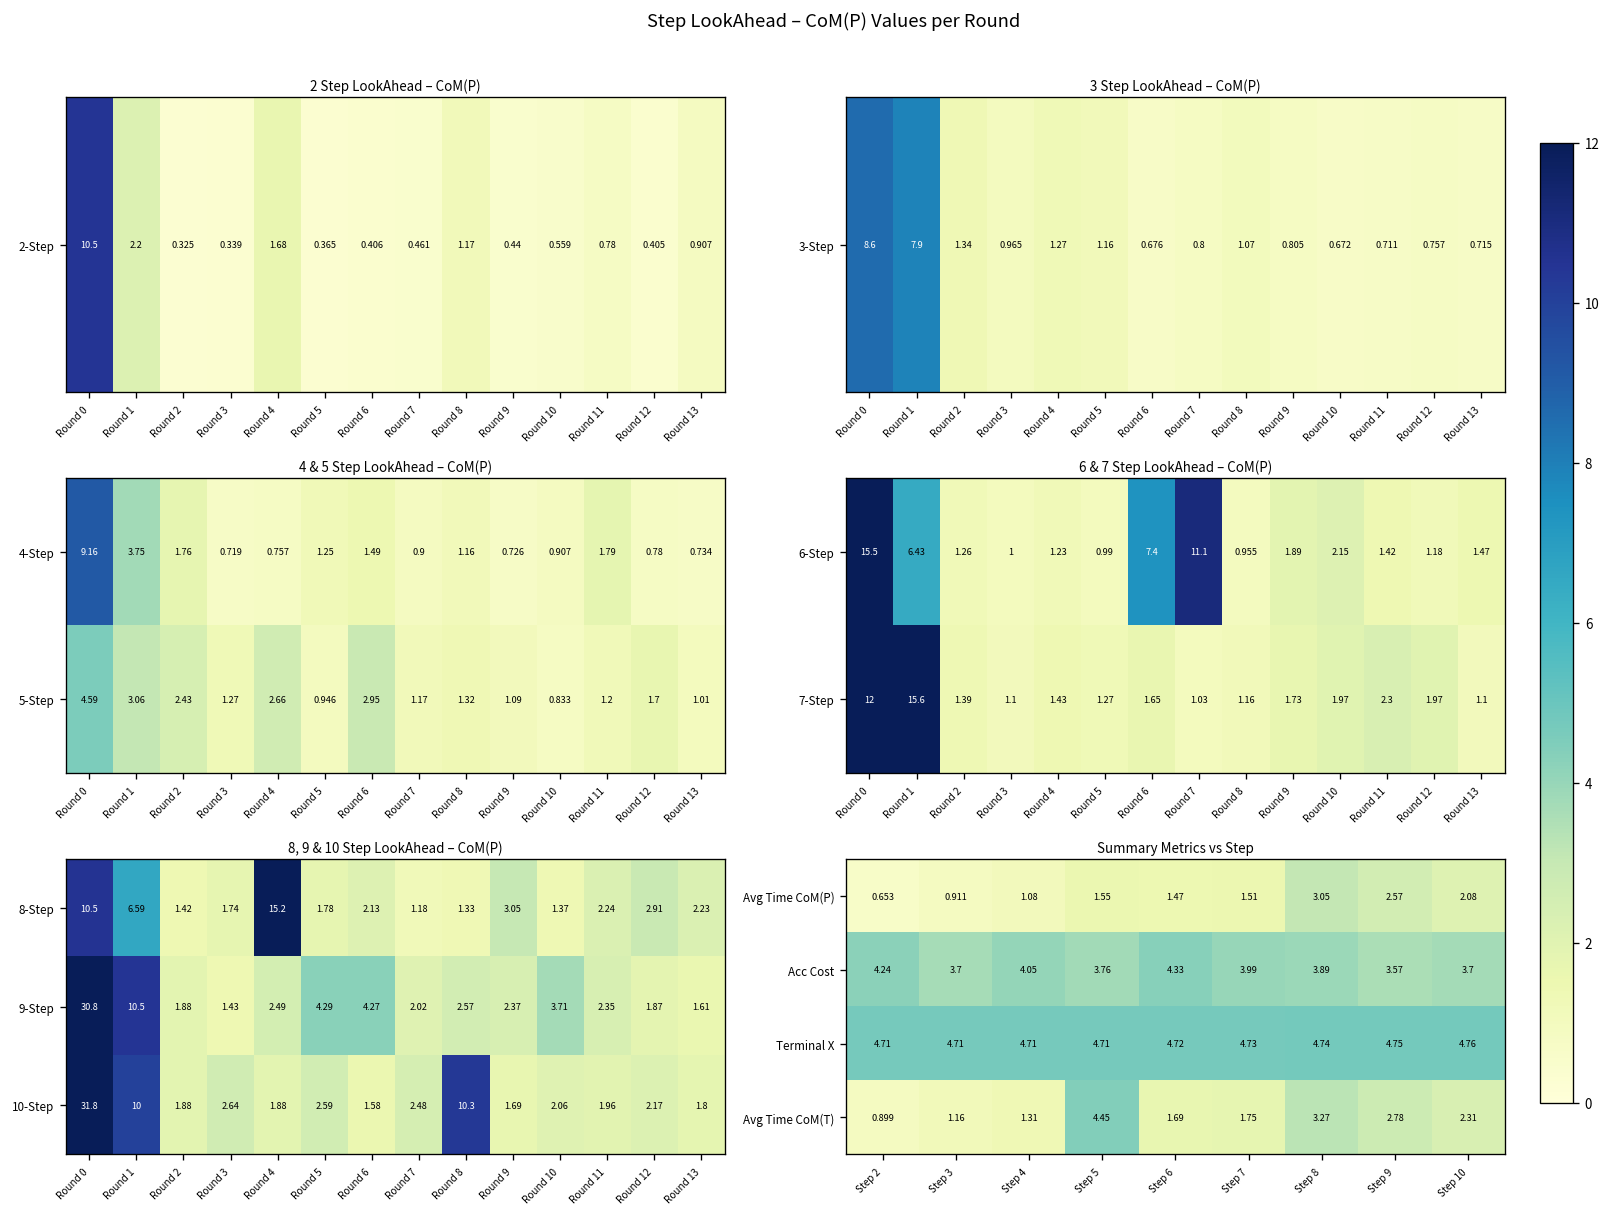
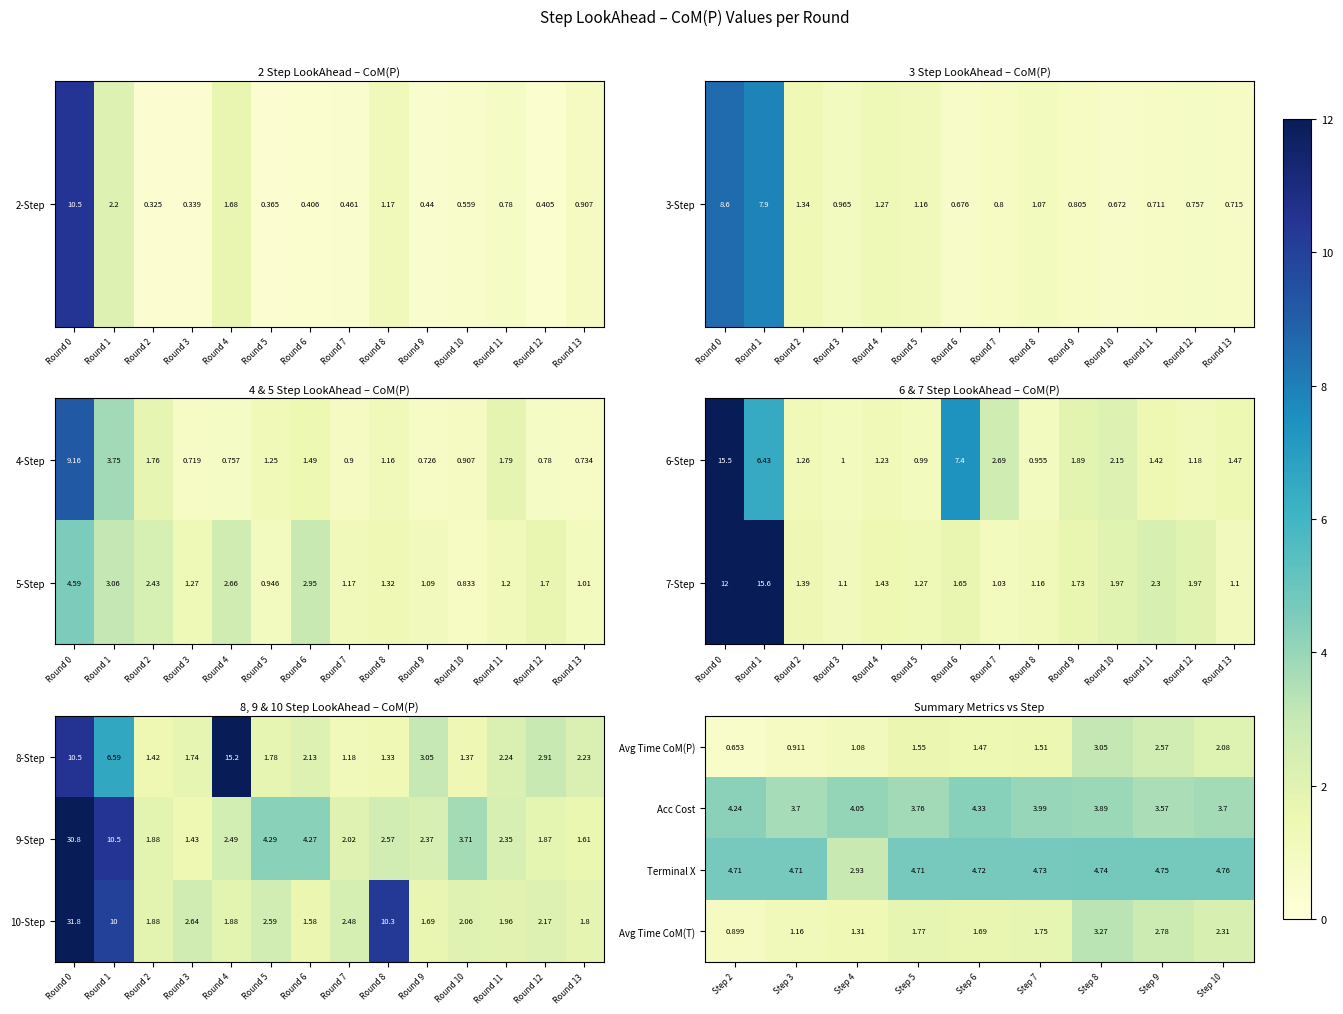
6 & 7 Step LookAhead – CoM(P), 6-Step, Round 7: 11.1 -> 2.69
Summary Metrics vs Step, Terminal X, Step 4: 4.71 -> 2.93
Summary Metrics vs Step, Avg Time CoM(T), Step 5: 4.45 -> 1.77
